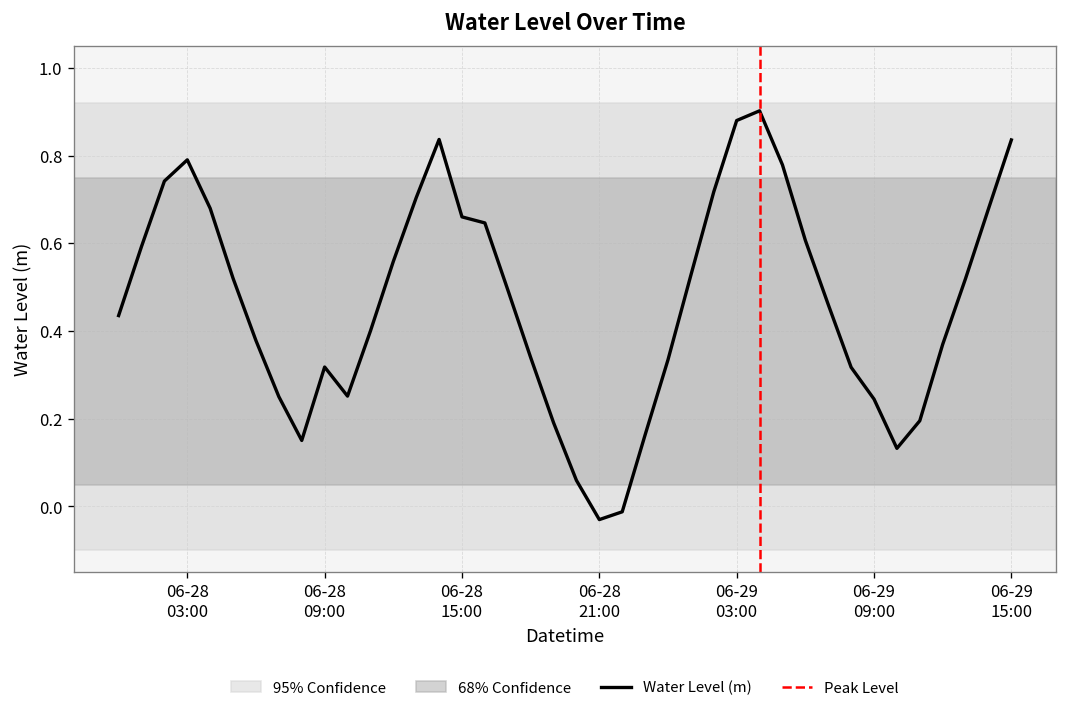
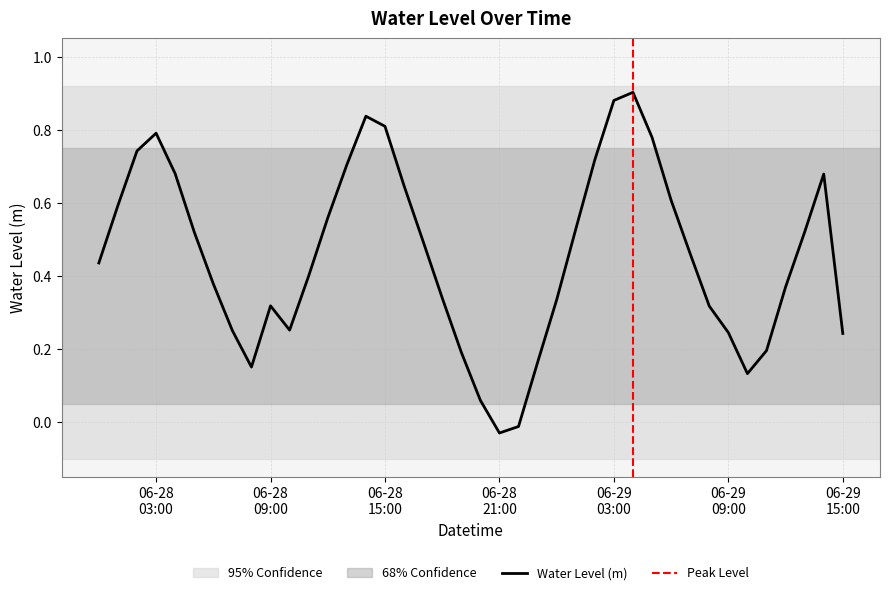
06-28 15:00: 0.66 -> 0.81
06-29 15:00: 0.84 -> 0.24
